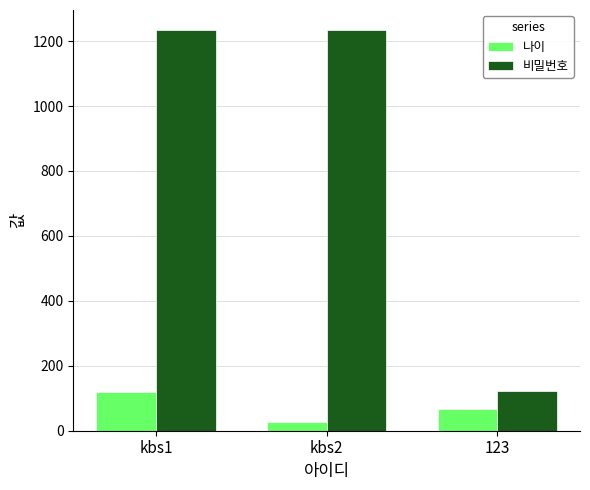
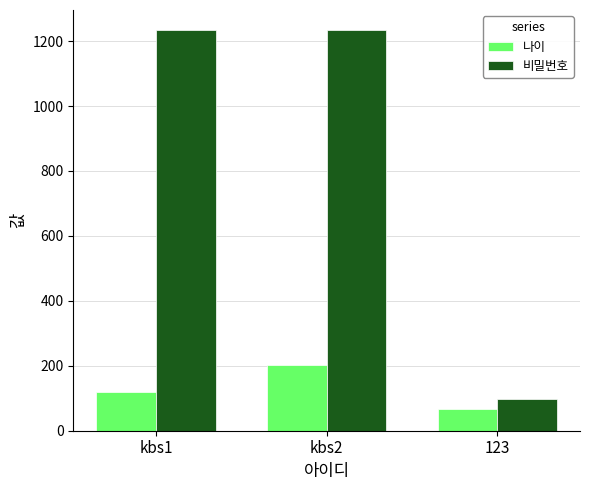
나이, kbs2: 30 -> 200
비밀번호, 123: 120 -> 100
